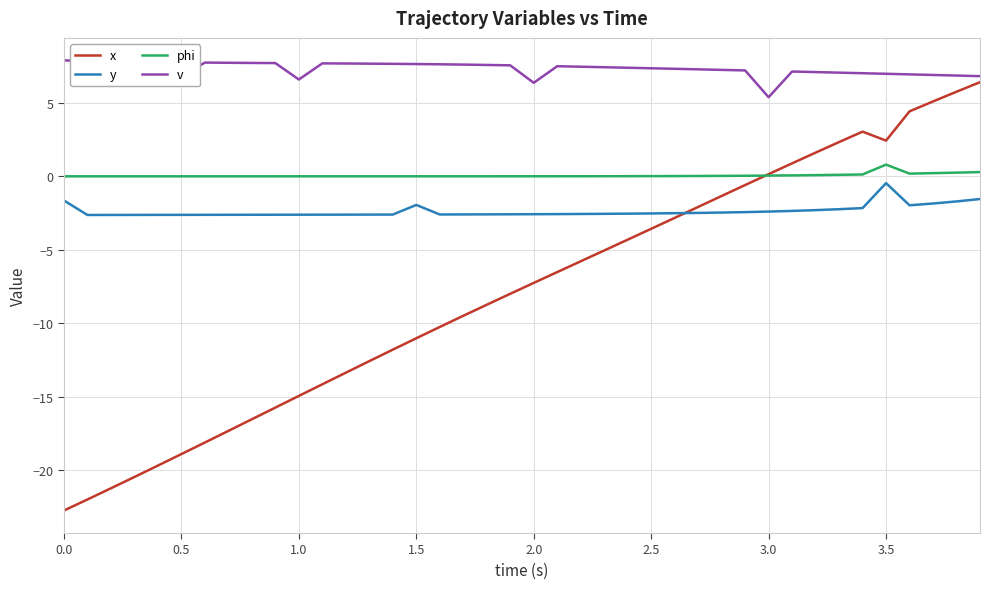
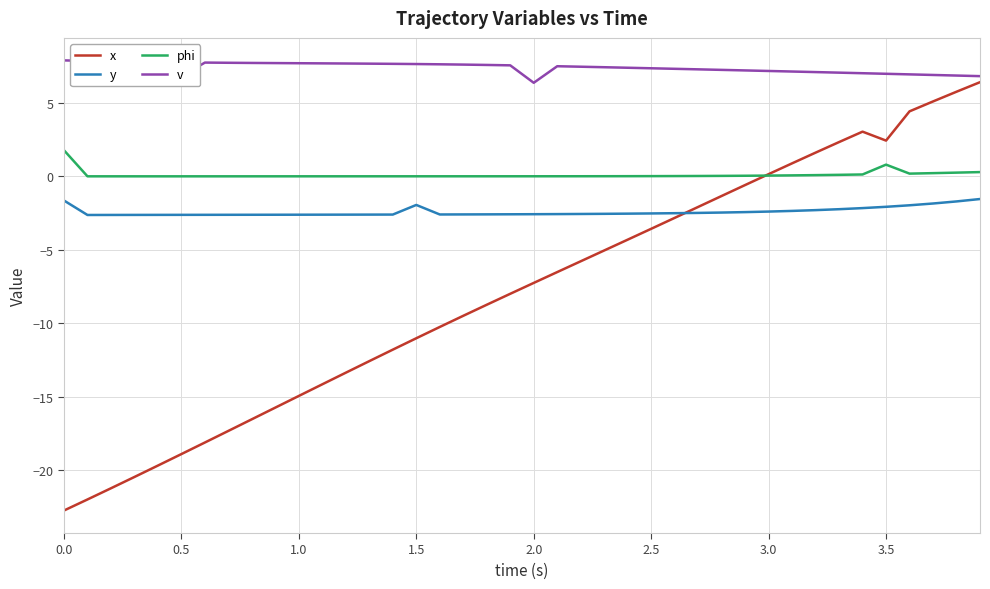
phi, 0.0: 0.0 -> 1.8
v, 1.0: 6.6 -> 7.7
v, 3.0: 5.4 -> 7.2
y, 3.5: -0.5 -> -2.1
